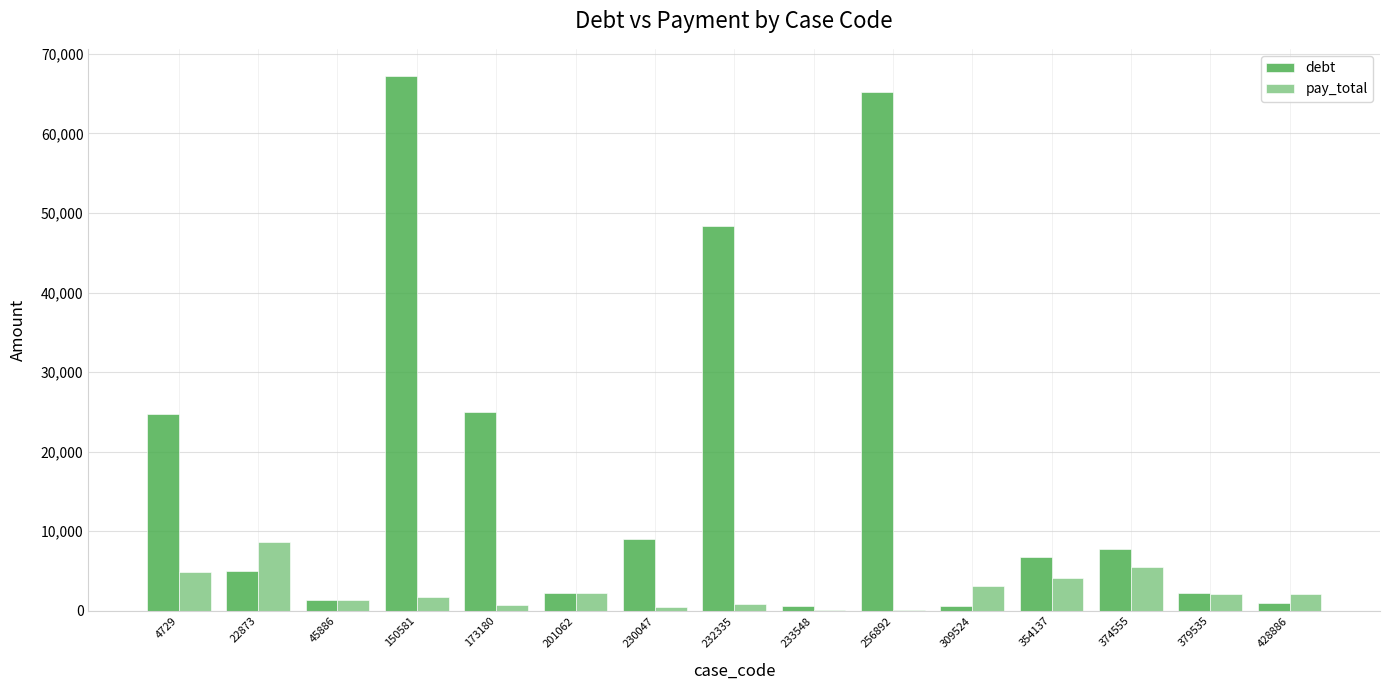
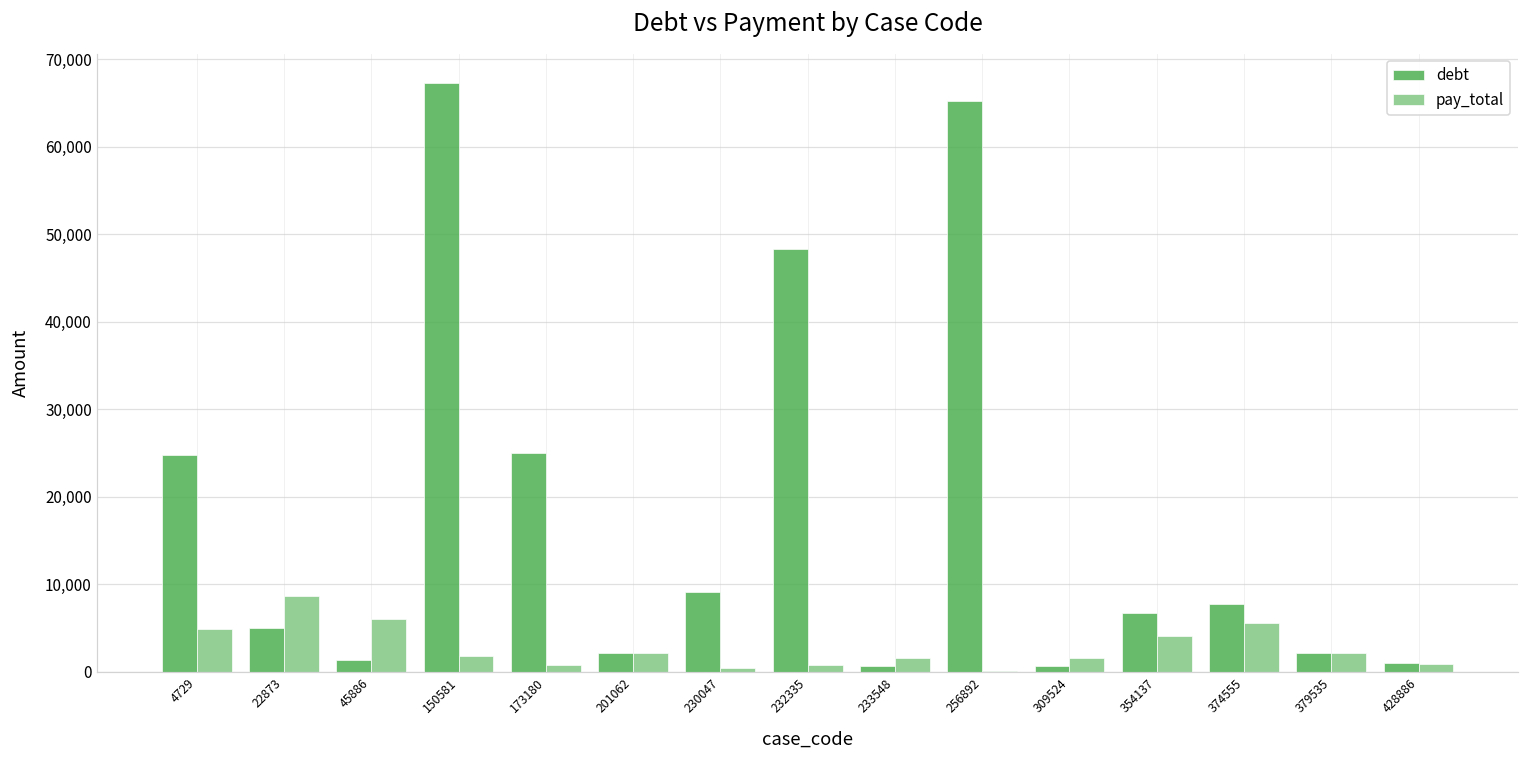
pay_total, 45886: 1,000 -> 6,000
pay_total, 233548: 0 -> 2,000
pay_total, 309524: 3,000 -> 2,000
pay_total, 428886: 2,000 -> 1,000
